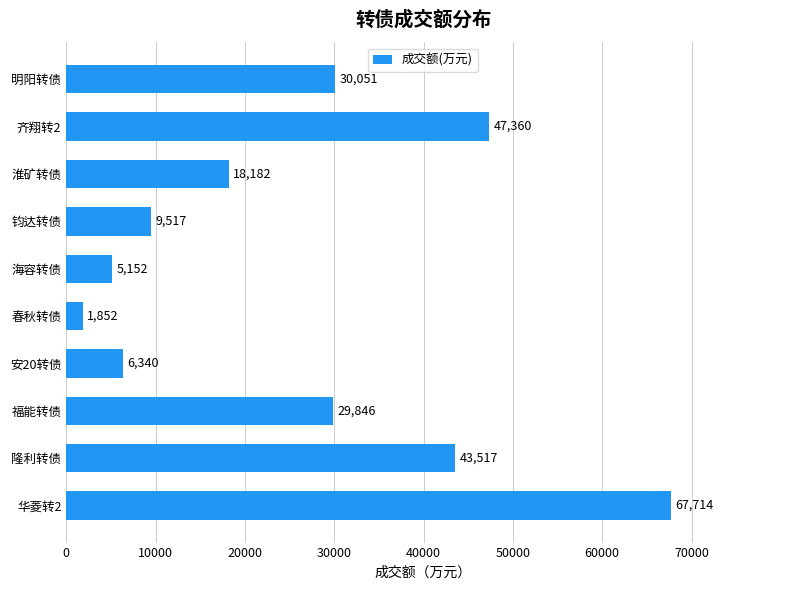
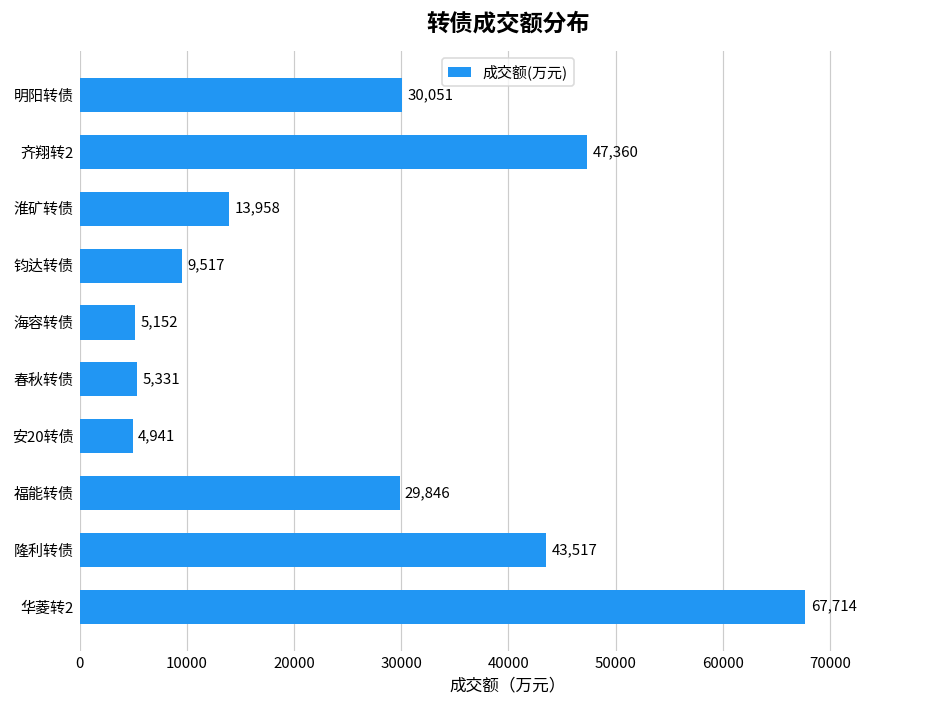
淮矿转债: 18,182 -> 13,958
春秋转债: 1,852 -> 5,331
安20转债: 6,340 -> 4,941
